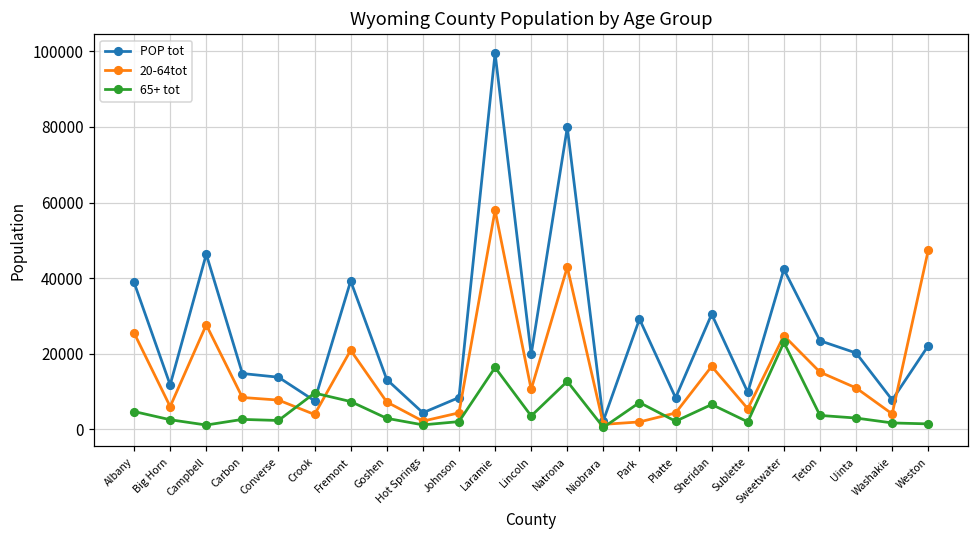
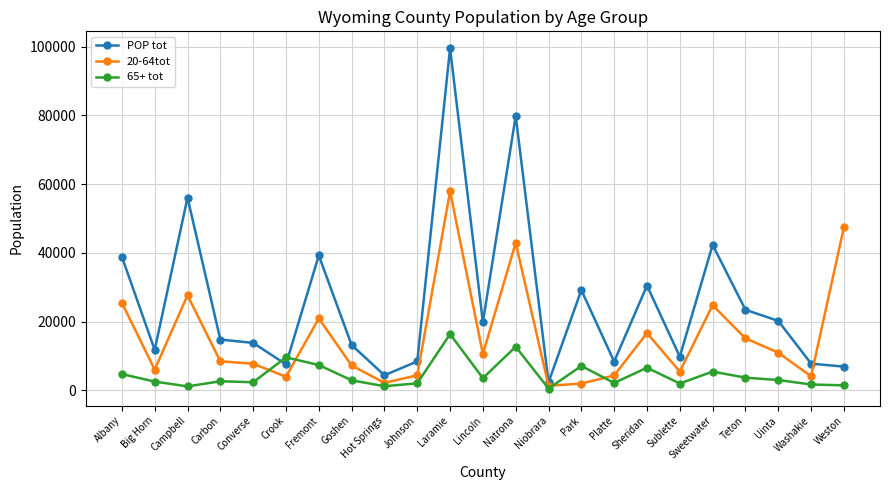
POP tot, Campbell: 46000 -> 56000
65+ tot, Sweetwater: 23000 -> 5000
POP tot, Weston: 22000 -> 7000
